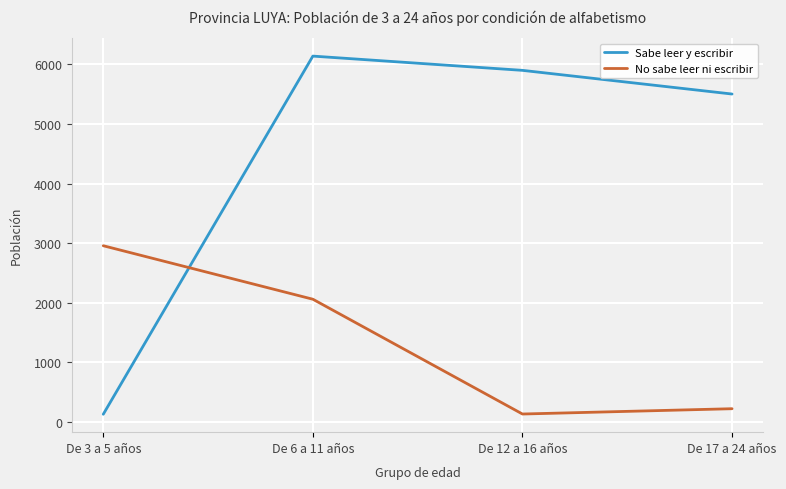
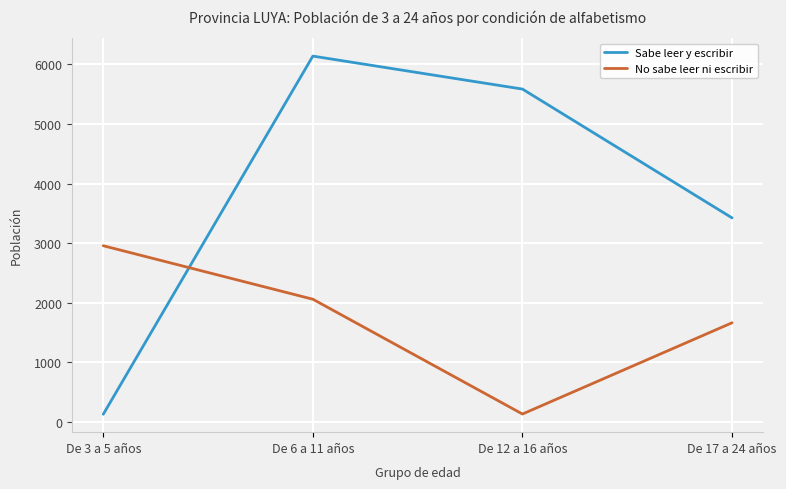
Sabe leer y escribir, De 12 a 16 años: 5900 -> 5600
Sabe leer y escribir, De 17 a 24 años: 5500 -> 3400
No sabe leer ni escribir, De 17 a 24 años: 200 -> 1700
